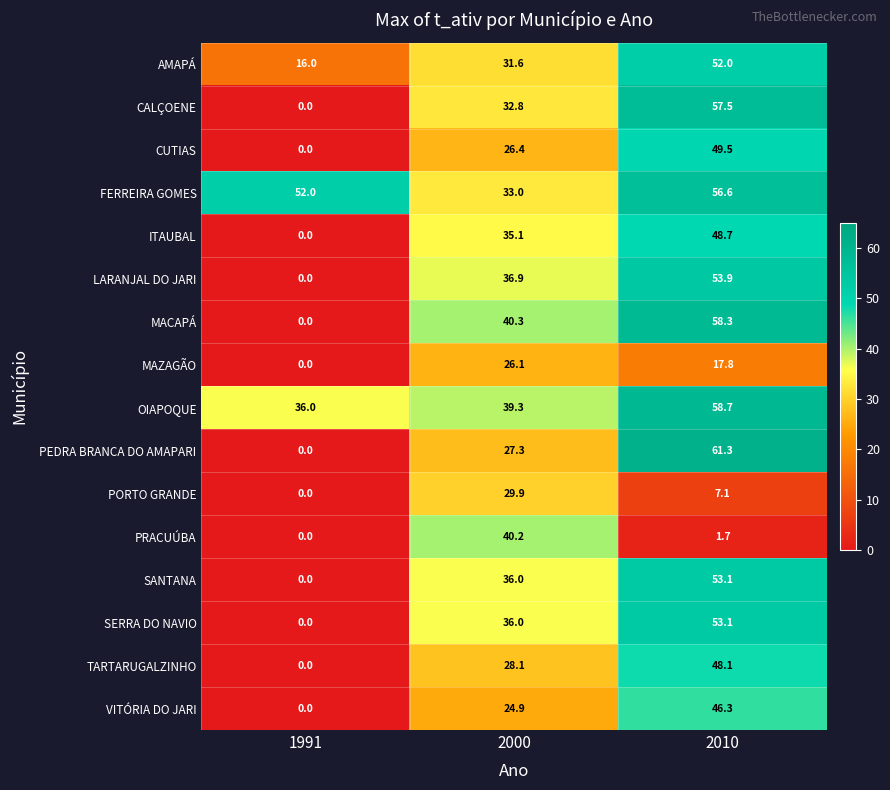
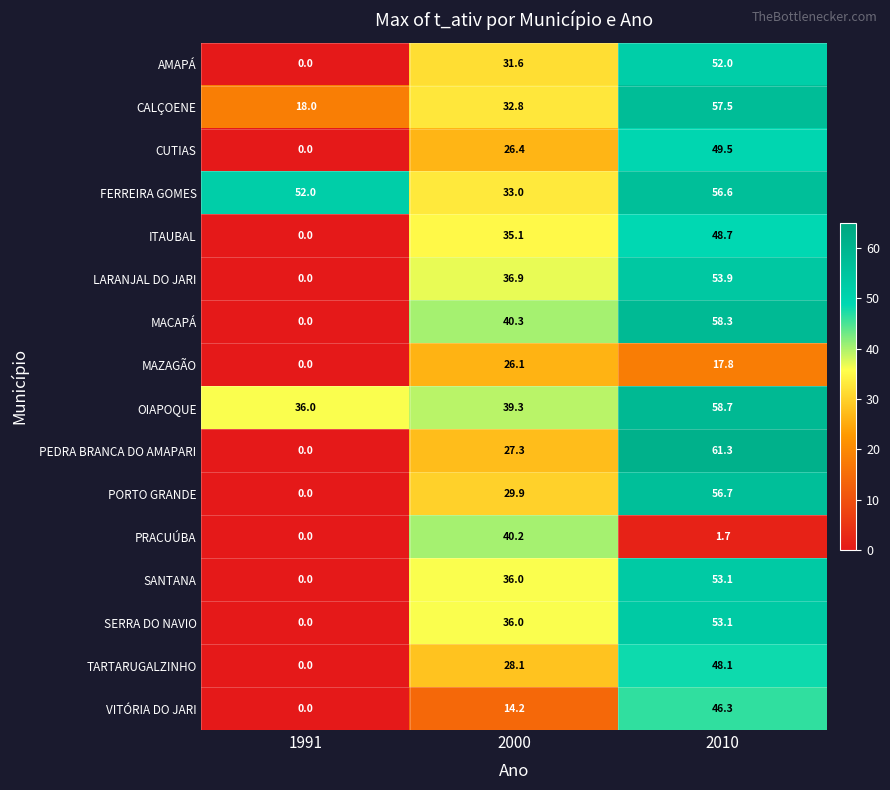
AMAPÁ, 1991: 16.0 -> 0.0
CALÇOENE, 1991: 0.0 -> 18.0
PORTO GRANDE, 2010: 7.1 -> 56.7
VITÓRIA DO JARI, 2000: 24.9 -> 14.2
